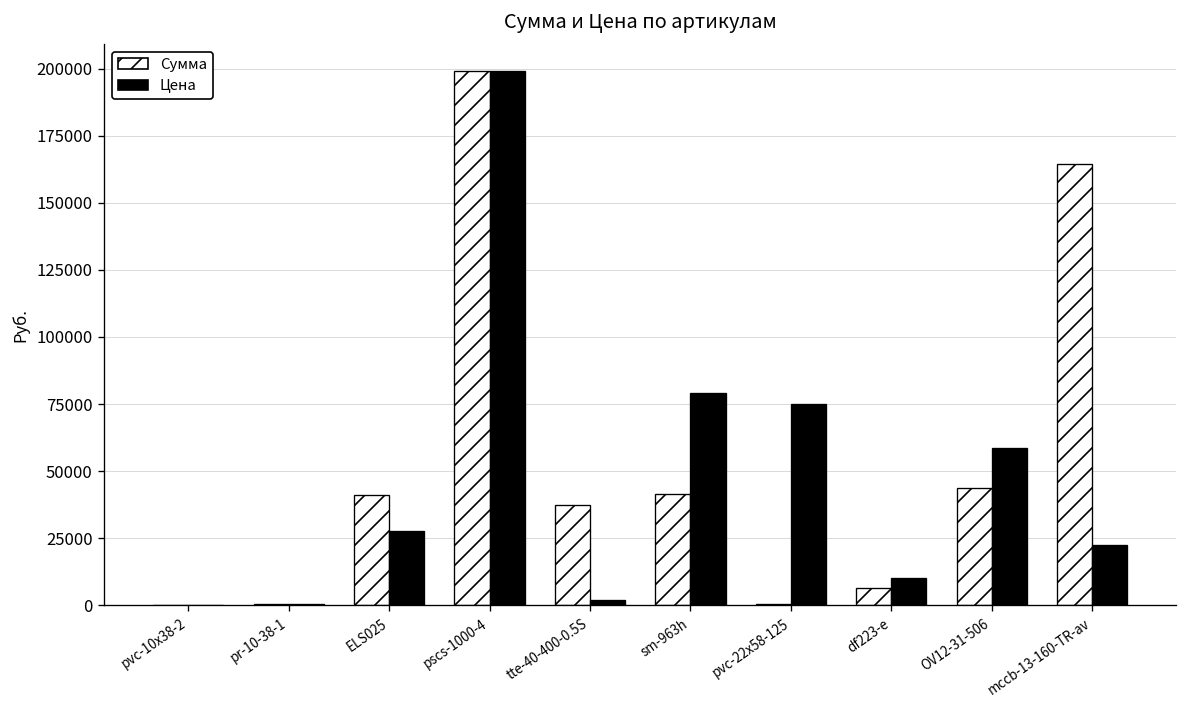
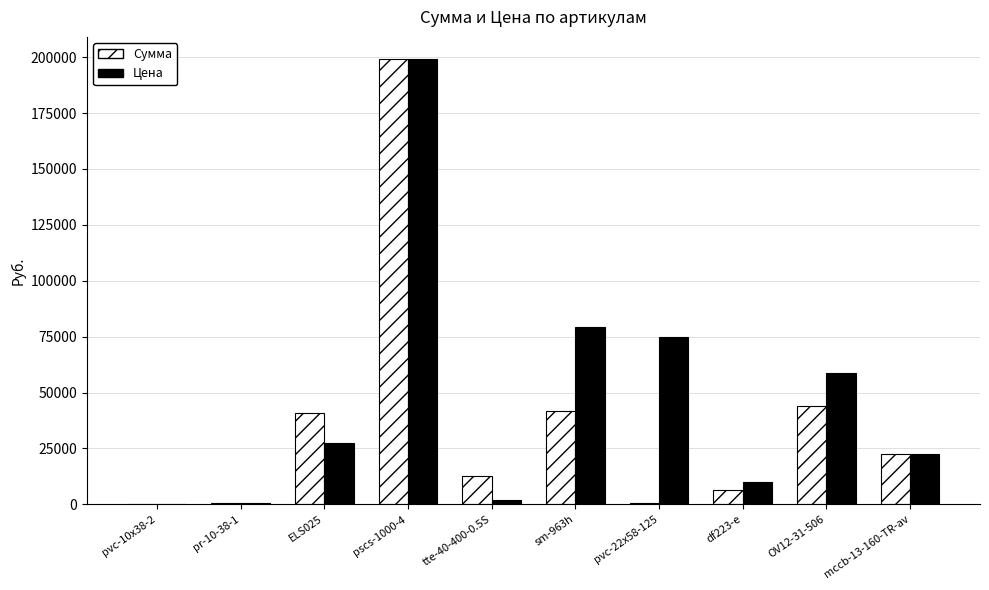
Сумма, tte-40-400-0.5S: 37000 -> 13000
Сумма, mccb-13-160-TR-av: 164000 -> 22000
